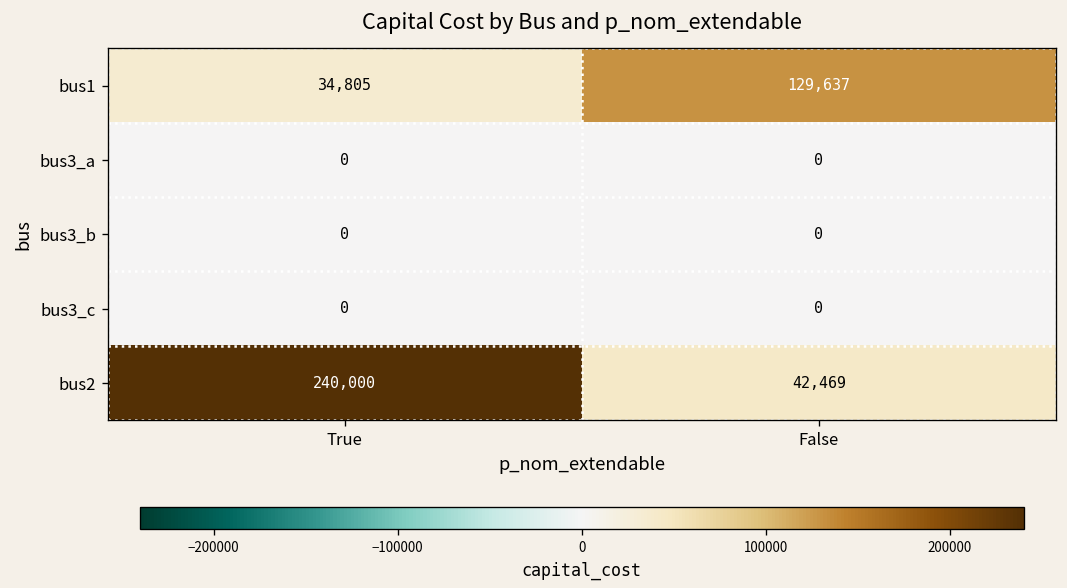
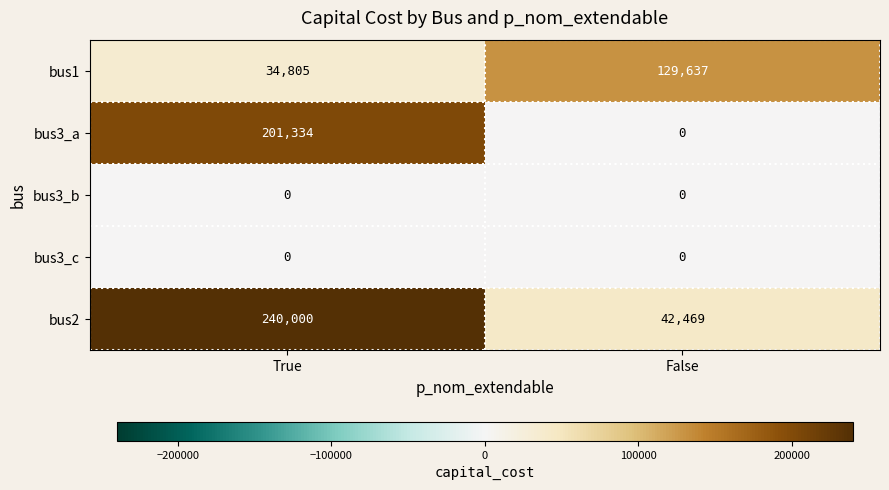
bus3_a, True: 0 -> 201,334
